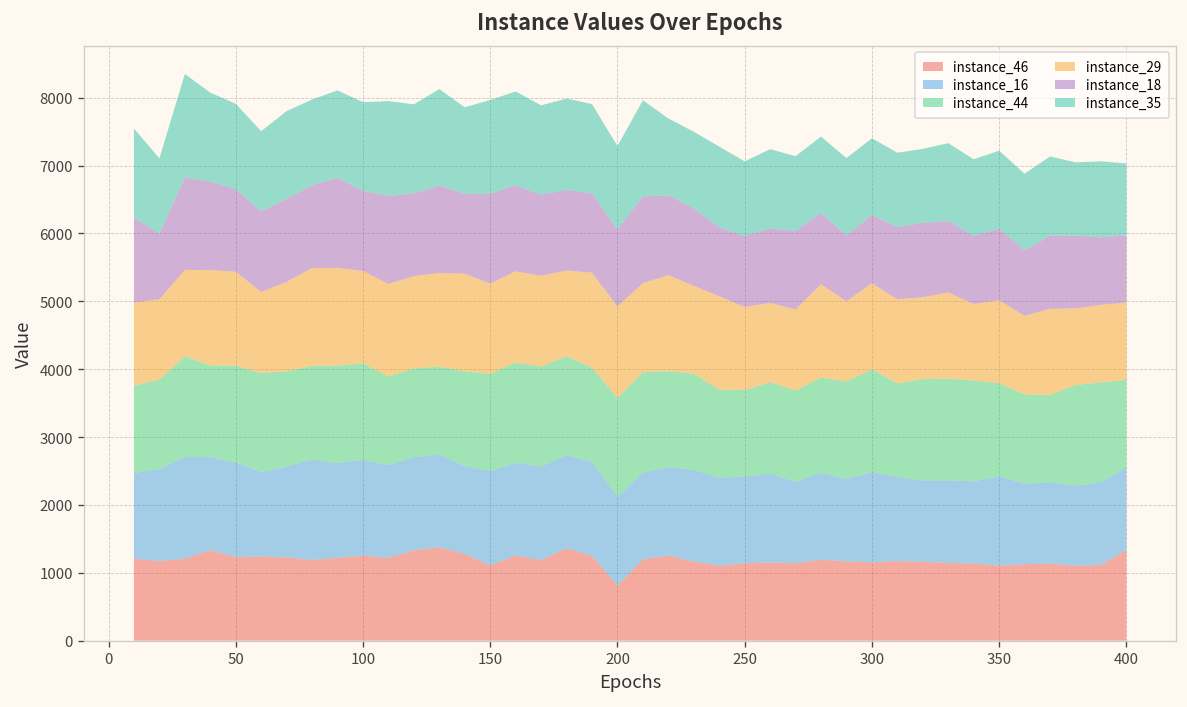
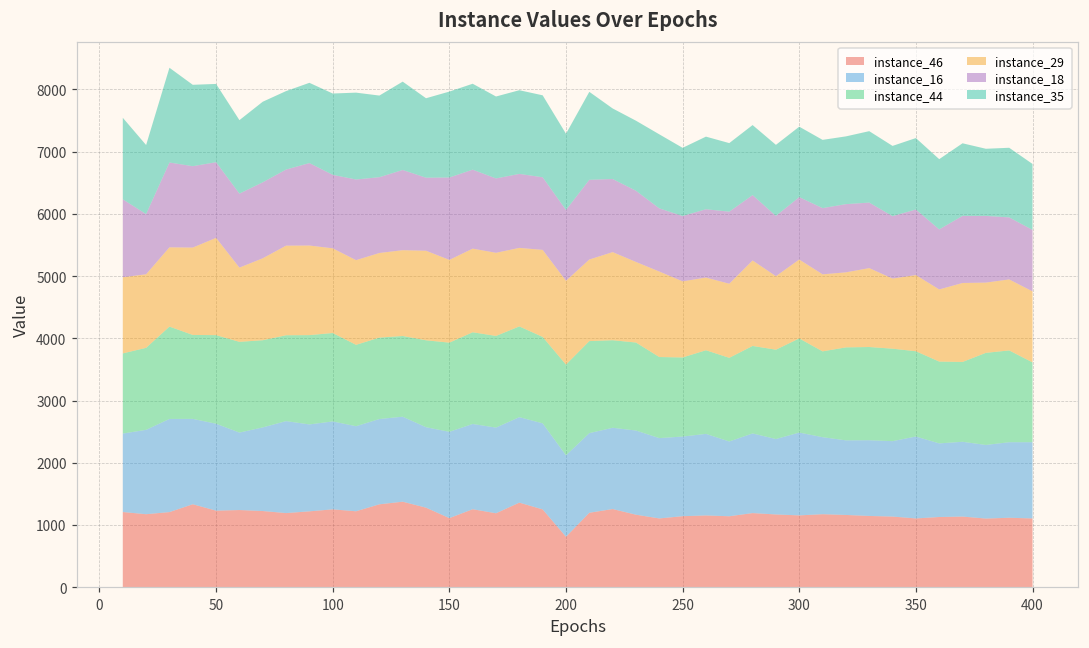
instance_29, 50: 1400 -> 1600
instance_46, 400: 1300 -> 1100
